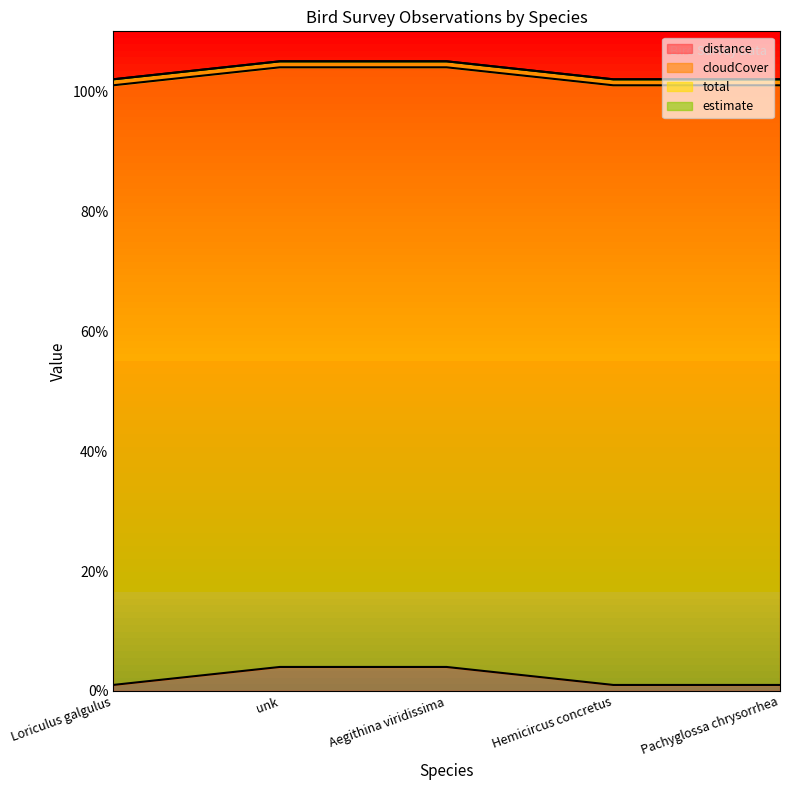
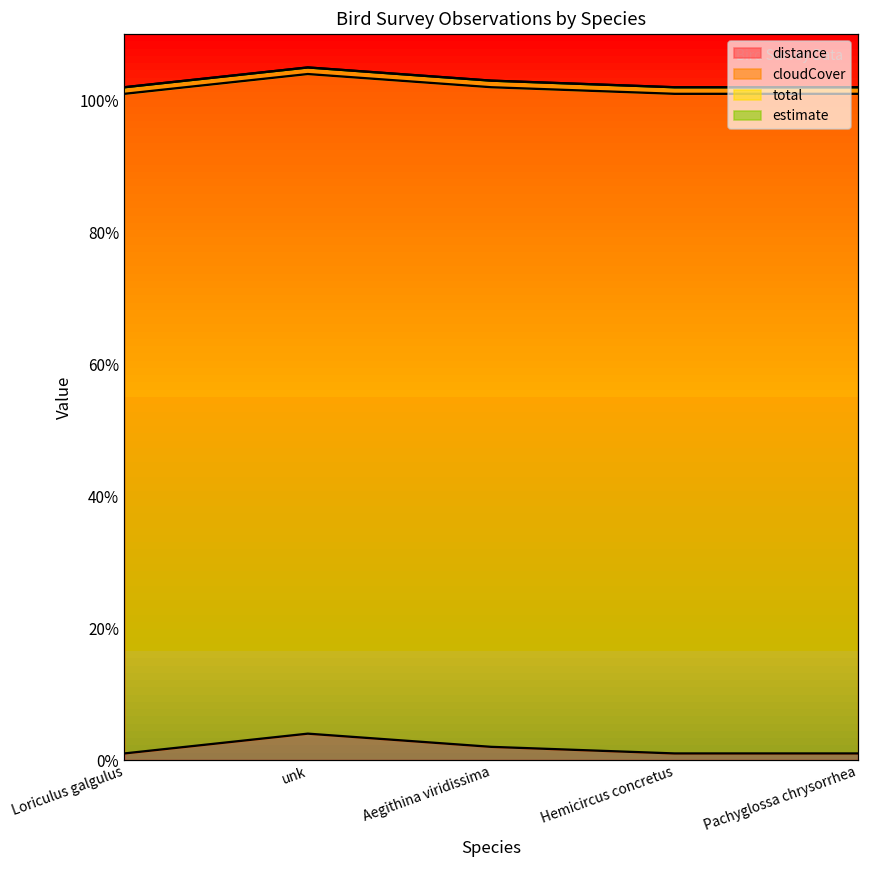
distance, Aegithina viridissima: 4% -> 2%
